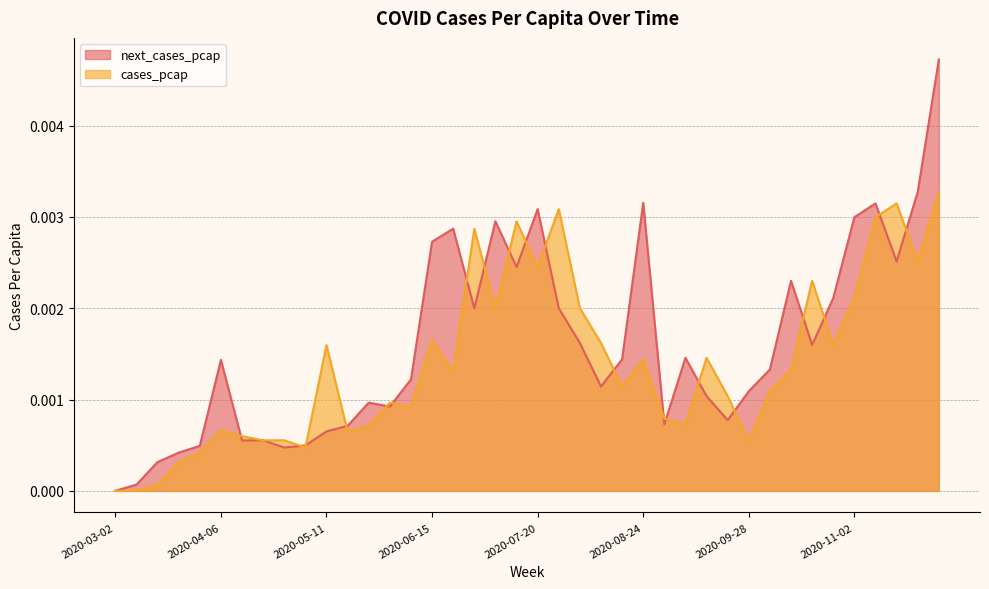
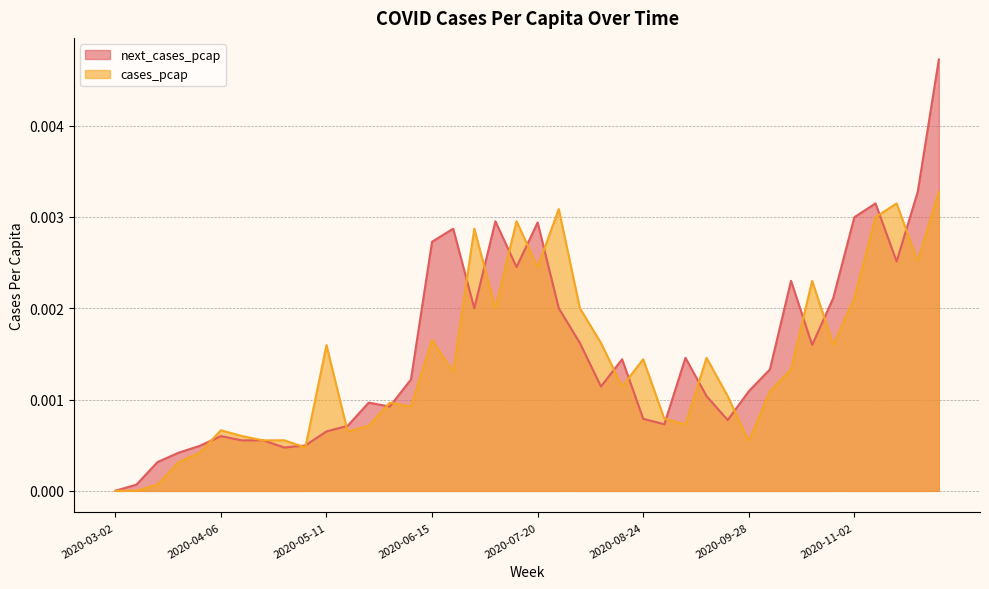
next_cases_pcap, 2020-04-06: 0.0014 -> 0.0006
next_cases_pcap, 2020-07-20: 0.0031 -> 0.0029
next_cases_pcap, 2020-08-24: 0.0032 -> 0.0008
